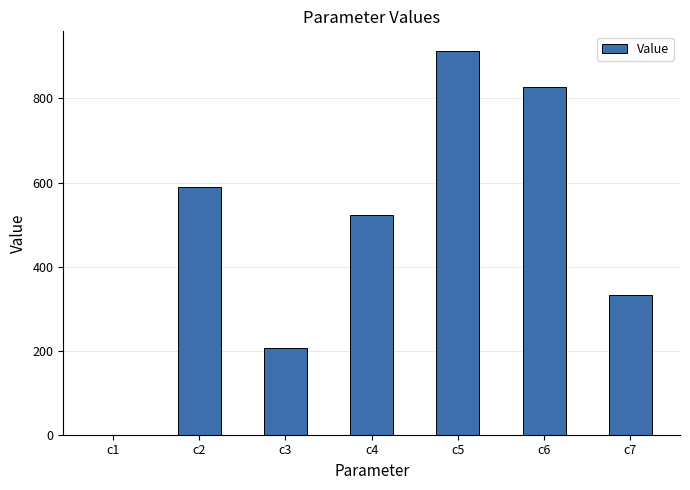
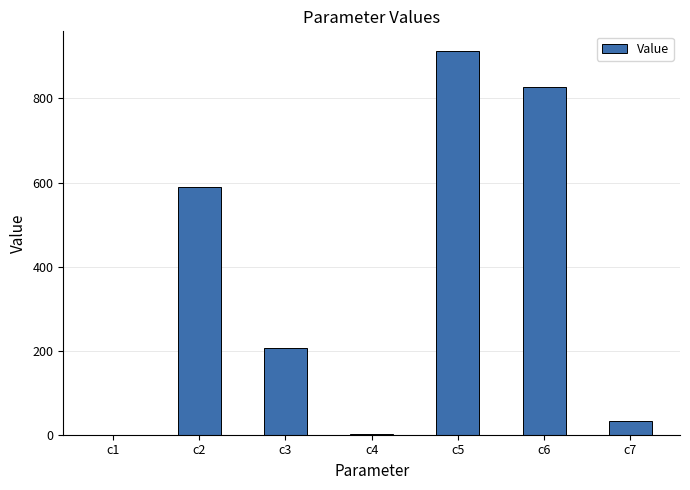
c4: 520 -> 0
c7: 330 -> 30
